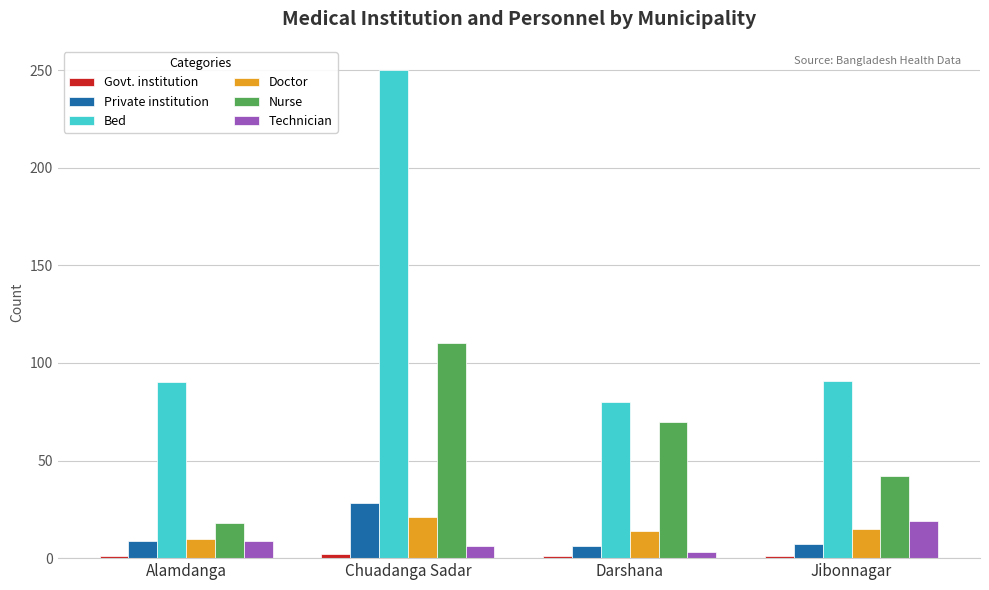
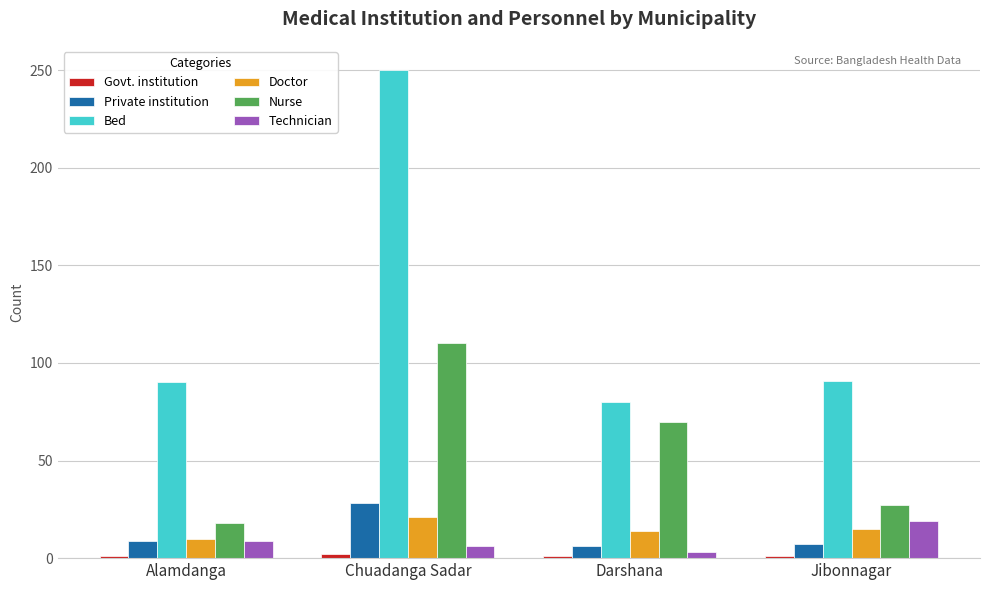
Nurse, Jibonnagar: 42 -> 27
